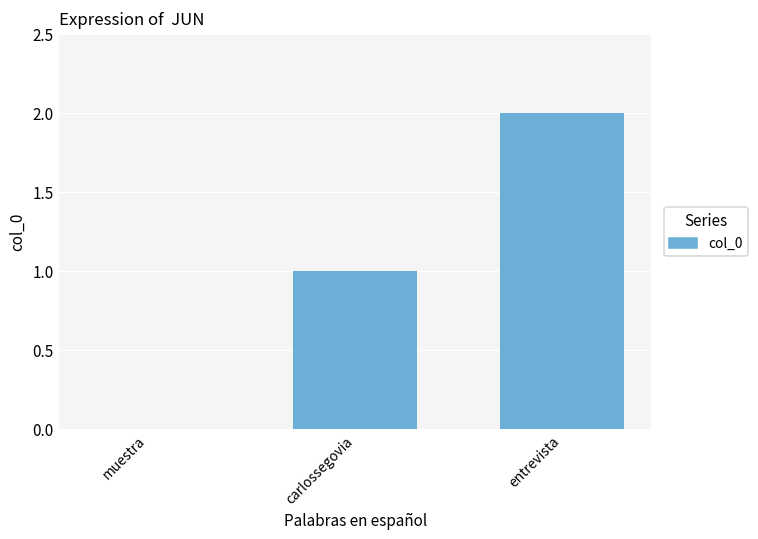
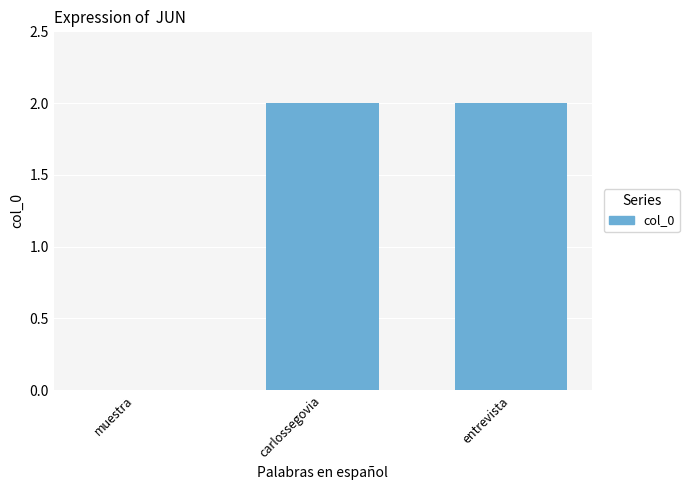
carlossegovia: 1 -> 2
